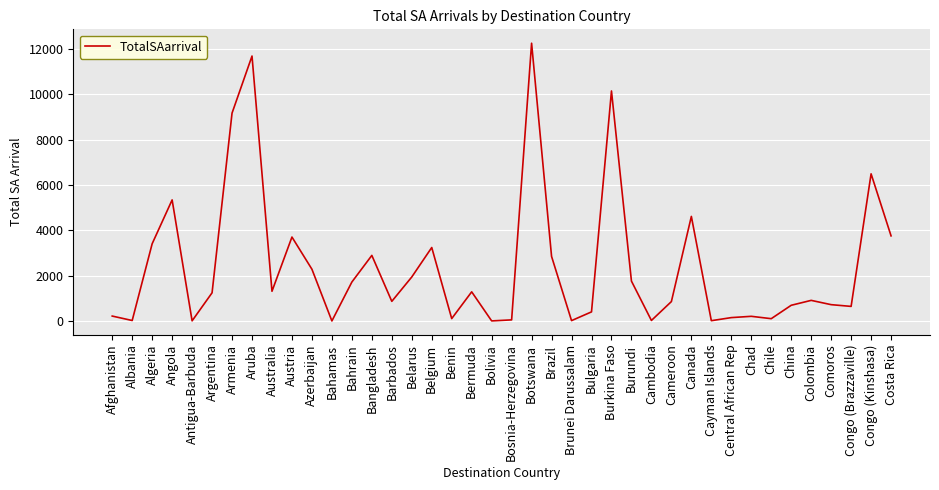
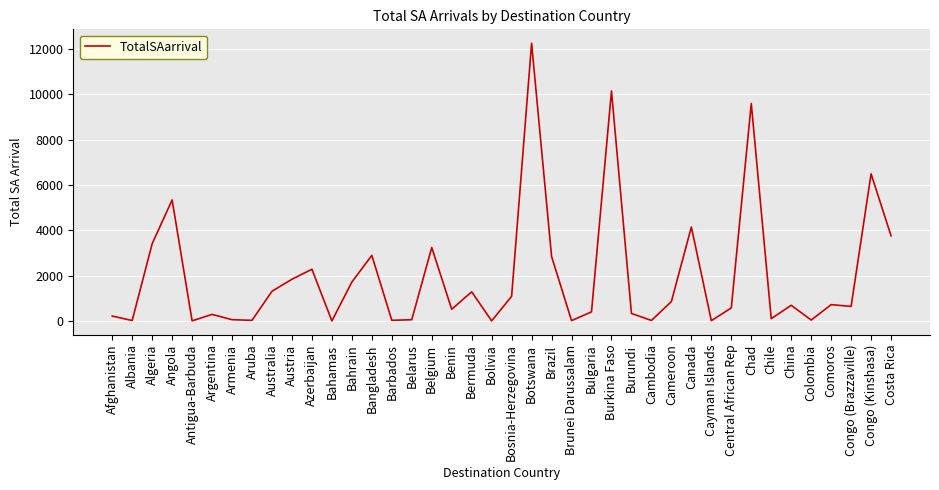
Argentina: 1200 -> 300
Armenia: 9200 -> 100
Aruba: 11700 -> 0
Austria: 3700 -> 1800
Barbados: 900 -> 0
Belarus: 1900 -> 100
Benin: 100 -> 500
Bosnia-Herzegovina: 0 -> 1100
Burundi: 1800 -> 300
Canada: 4600 -> 4100
Central African Rep: 100 -> 600
Chad: 200 -> 9600
Colombia: 900 -> 0
